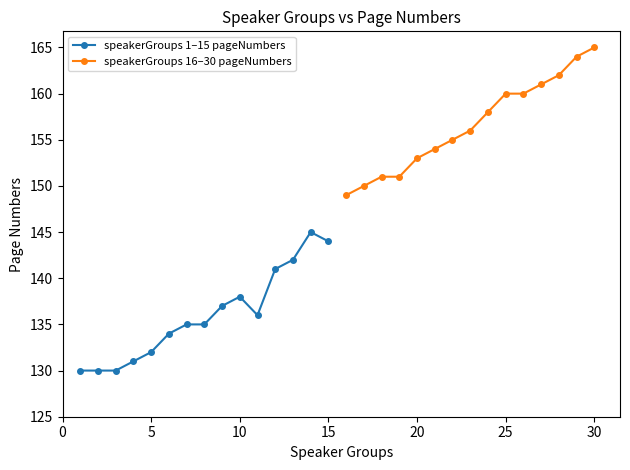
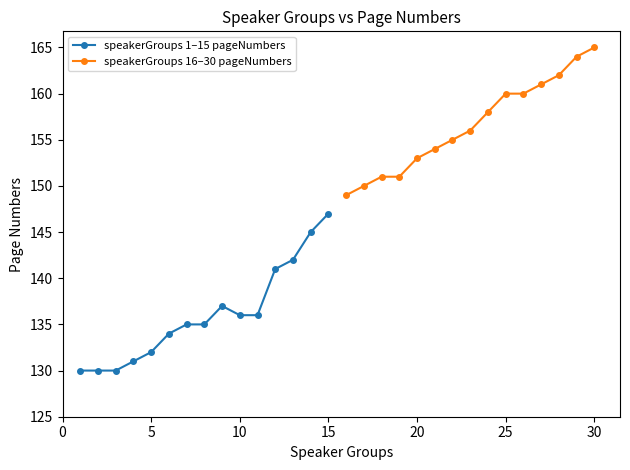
speakerGroups 1–15 pageNumbers, 10: 138 -> 136
speakerGroups 1–15 pageNumbers, 15: 144 -> 147
